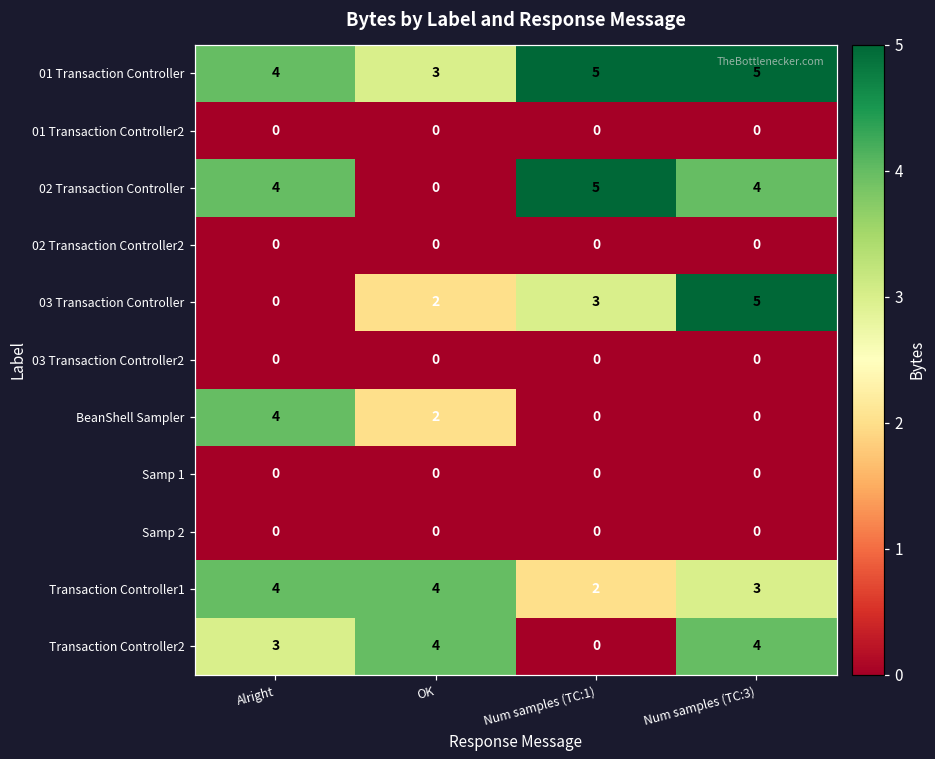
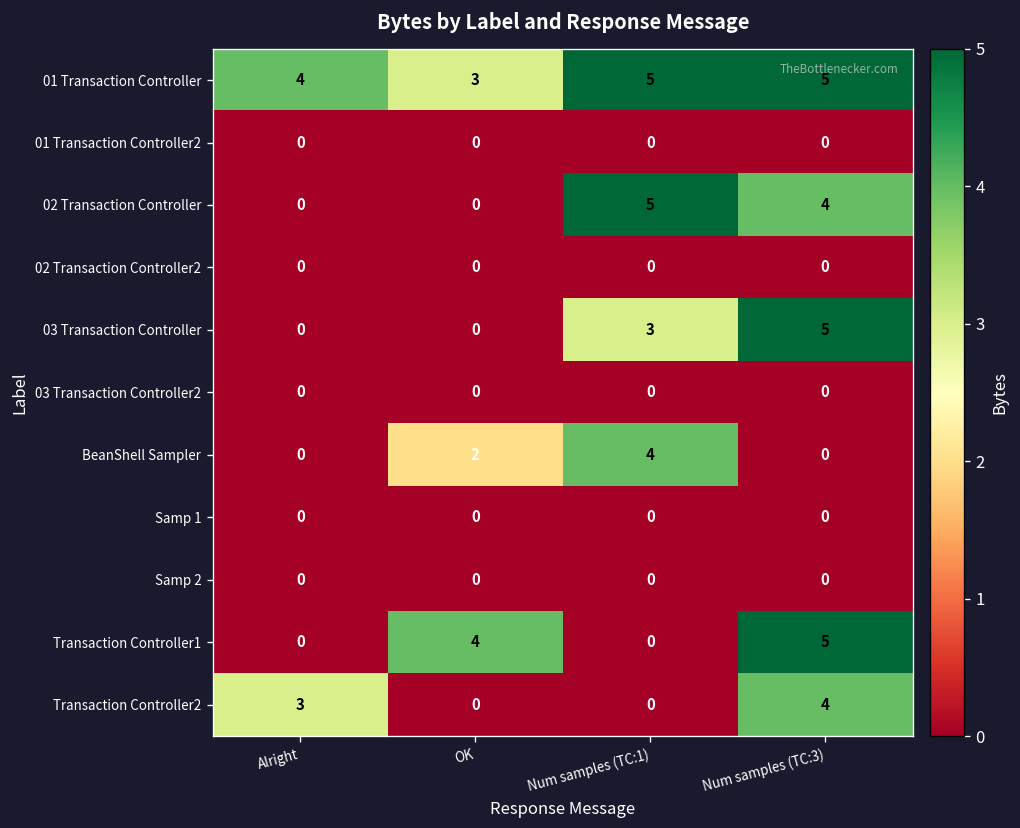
02 Transaction Controller, Alright: 4 -> 0
03 Transaction Controller, OK: 2 -> 0
BeanShell Sampler, Alright: 4 -> 0
BeanShell Sampler, Num samples (TC:1): 0 -> 4
Transaction Controller1, Alright: 4 -> 0
Transaction Controller1, Num samples (TC:1): 2 -> 0
Transaction Controller1, Num samples (TC:3): 3 -> 5
Transaction Controller2, OK: 4 -> 0
